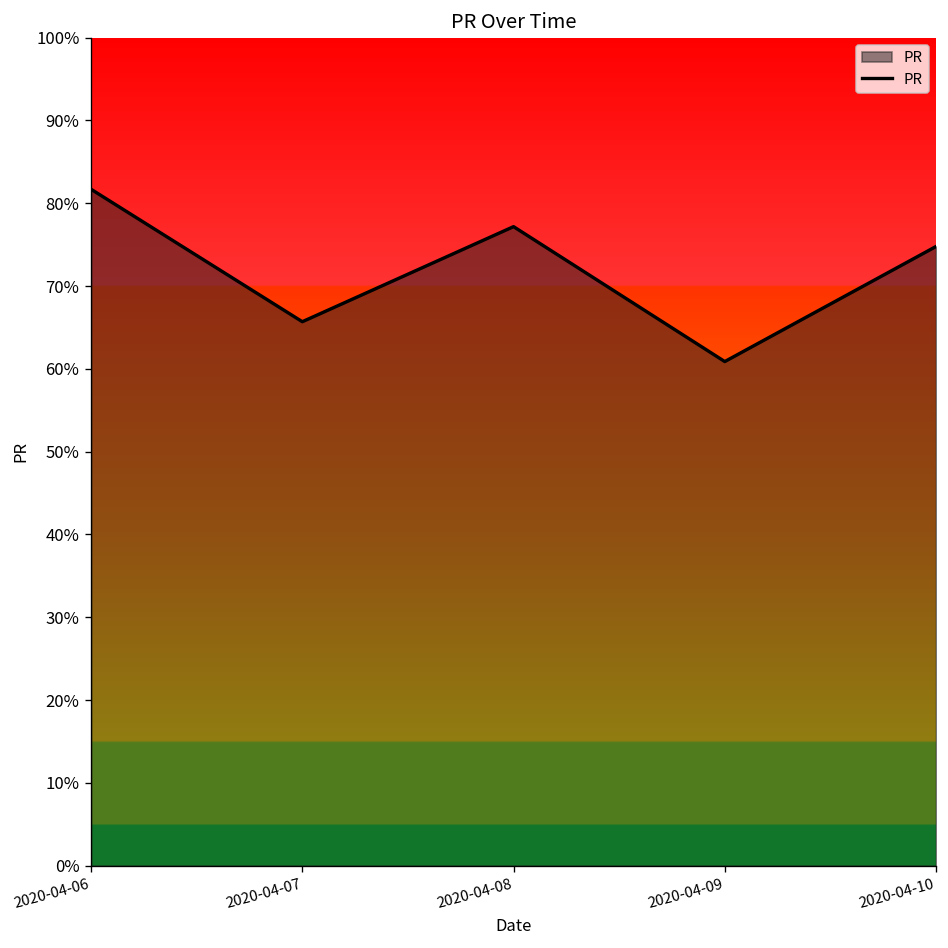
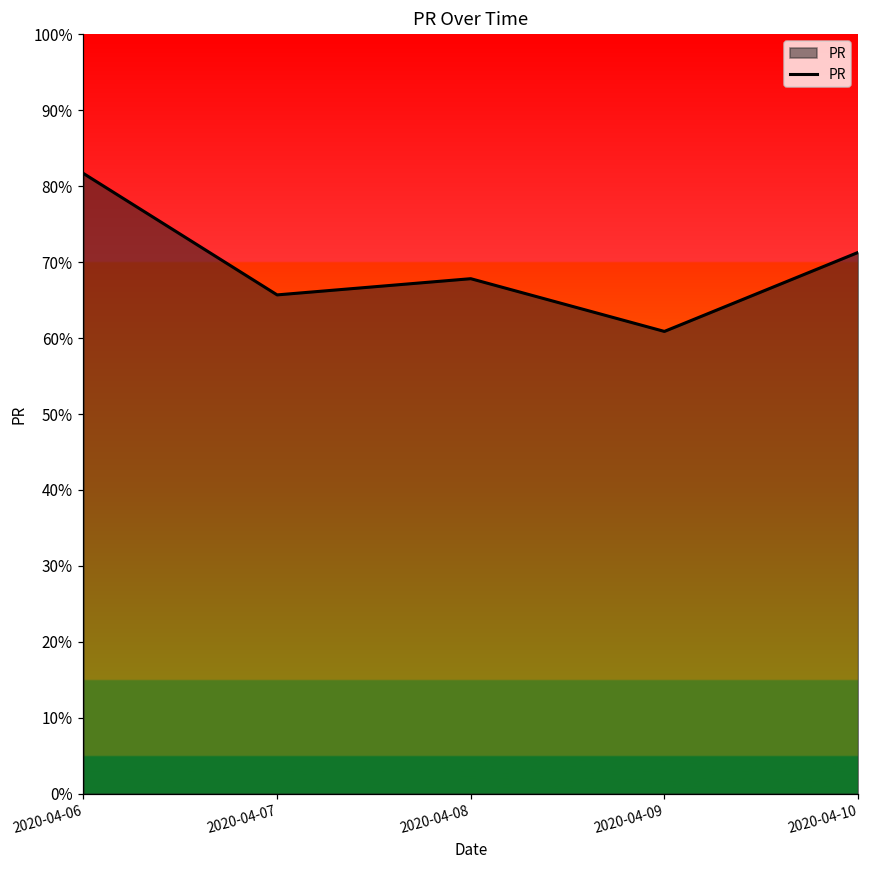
2020-04-08: 77% -> 68%
2020-04-10: 75% -> 71%
